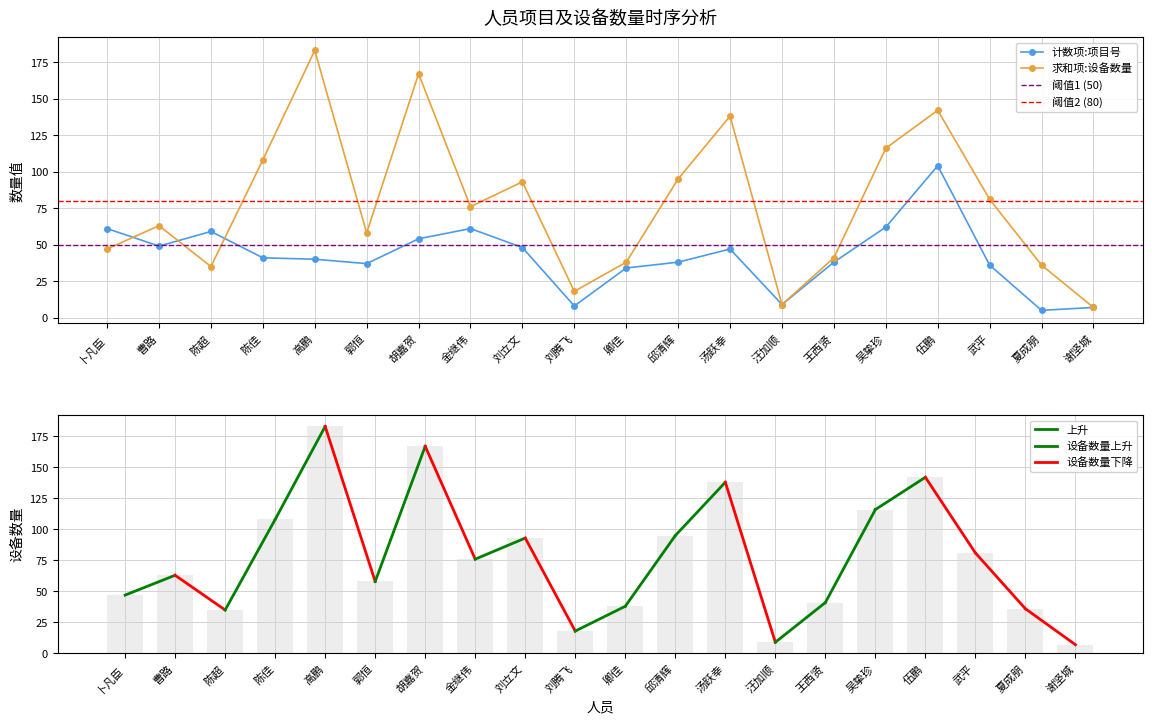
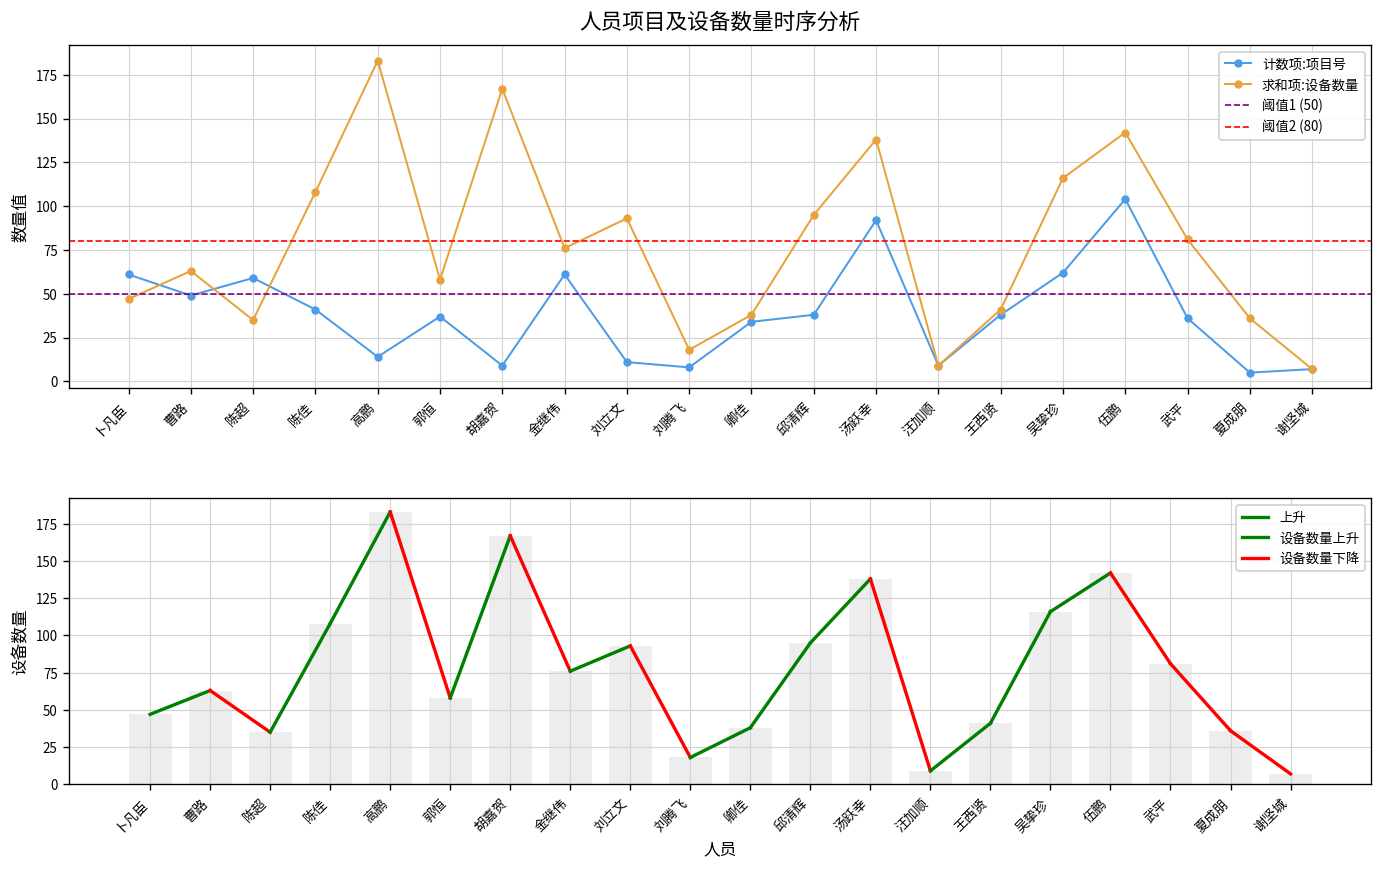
人员项目及设备数量时序分析, 计数项:项目号, 高鹏: 40 -> 14
人员项目及设备数量时序分析, 计数项:项目号, 胡嘉贺: 54 -> 9
人员项目及设备数量时序分析, 计数项:项目号, 刘立文: 48 -> 11
人员项目及设备数量时序分析, 计数项:项目号, 汤跃幸: 47 -> 92
